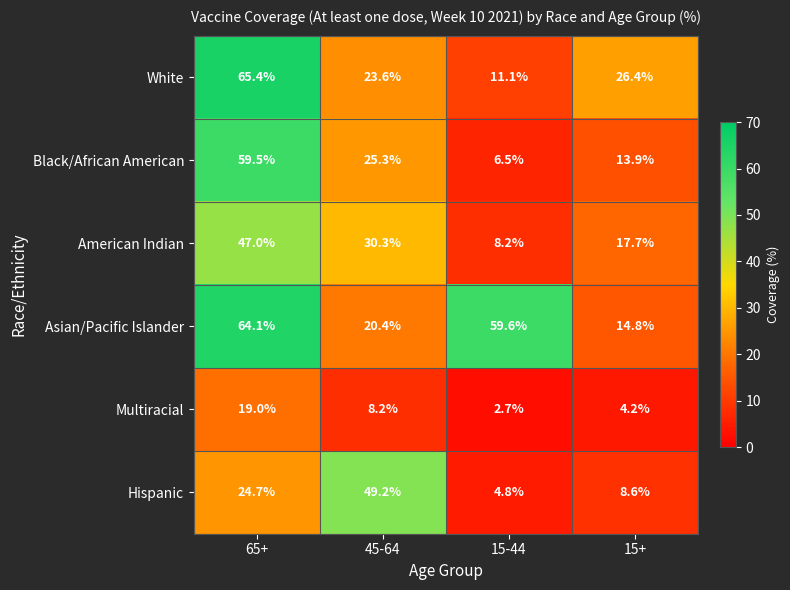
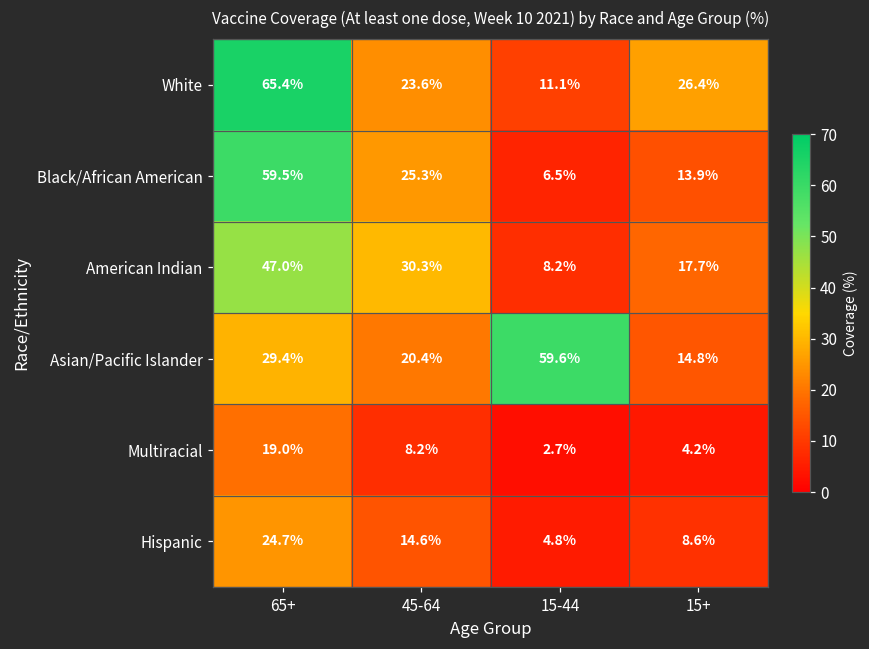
Asian/Pacific Islander, 65+: 64.1% -> 29.4%
Hispanic, 45-64: 49.2% -> 14.6%
